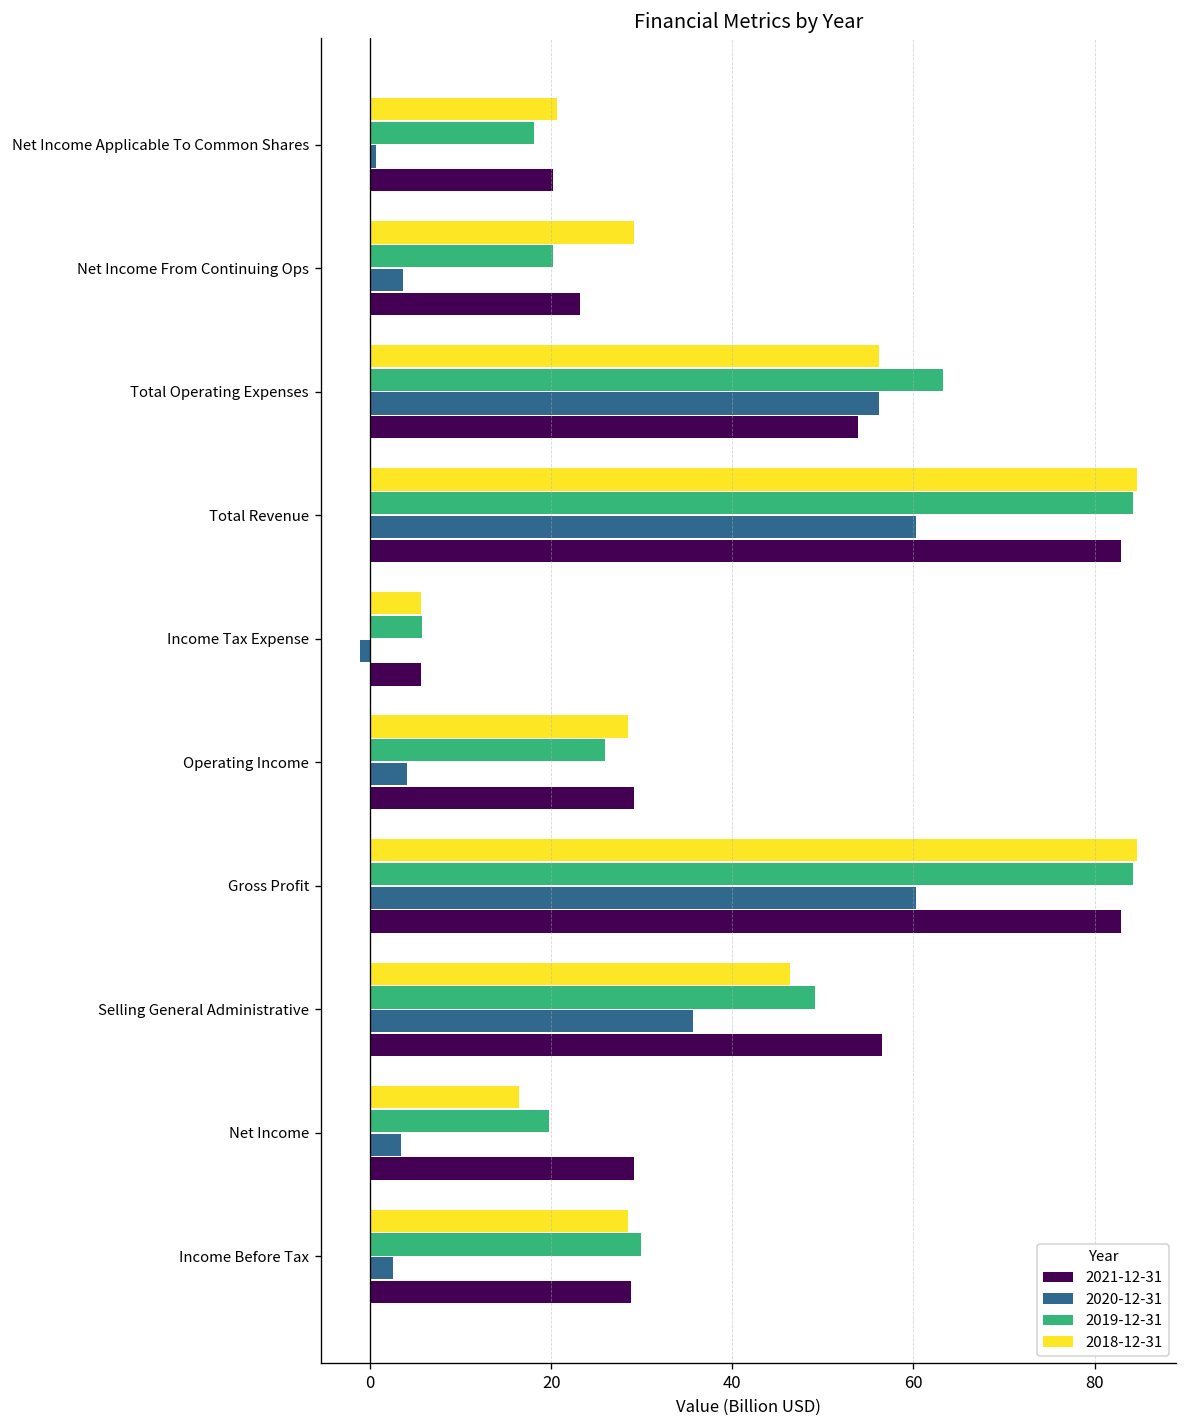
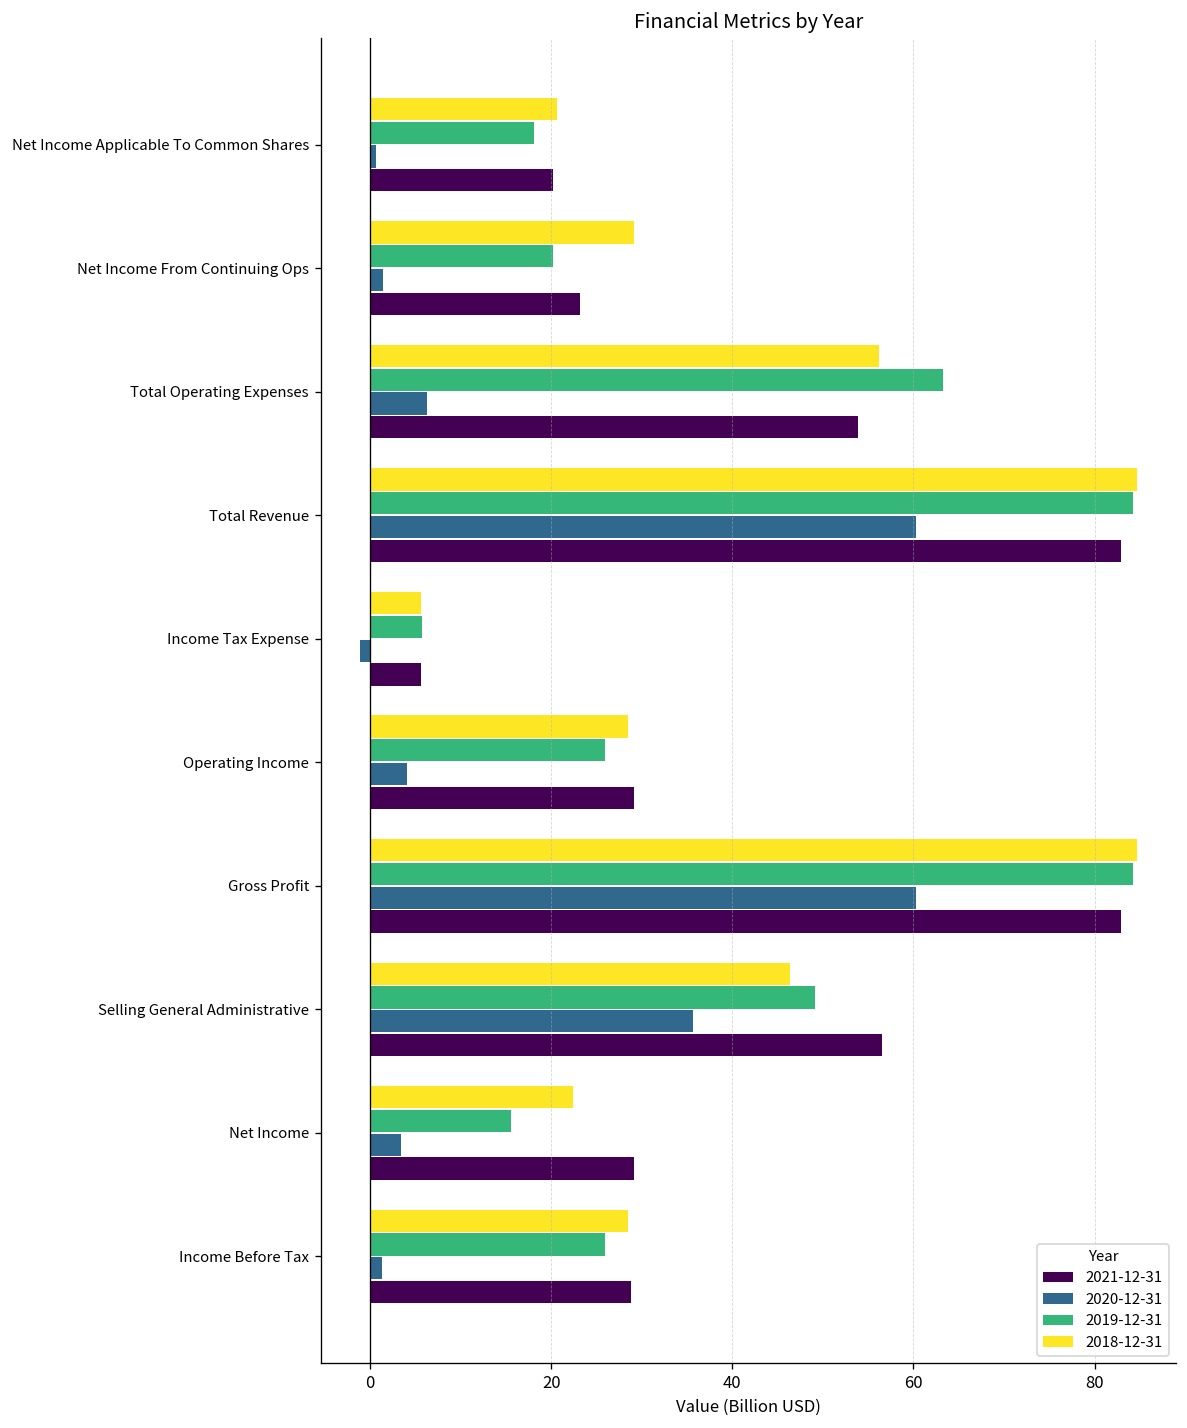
2020-12-31, Net Income From Continuing Ops: 4 -> 1
2020-12-31, Total Operating Expenses: 56 -> 6
2018-12-31, Net Income: 16 -> 22
2019-12-31, Net Income: 20 -> 16
2019-12-31, Income Before Tax: 30 -> 26
2020-12-31, Income Before Tax: 3 -> 1
